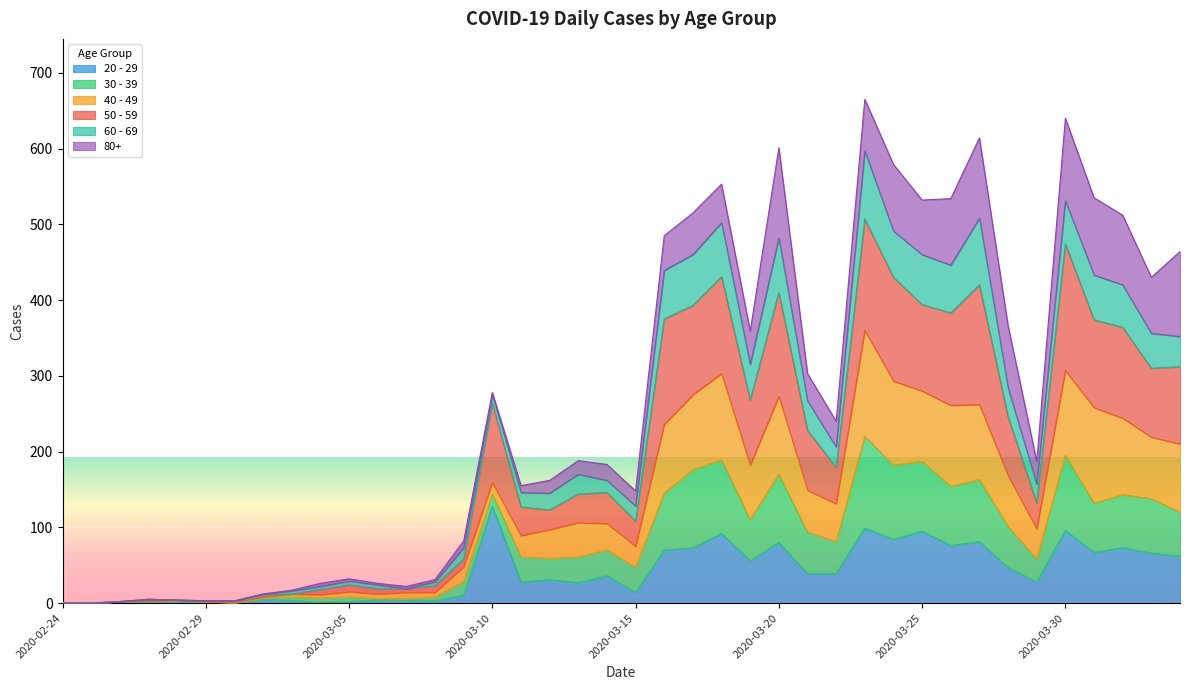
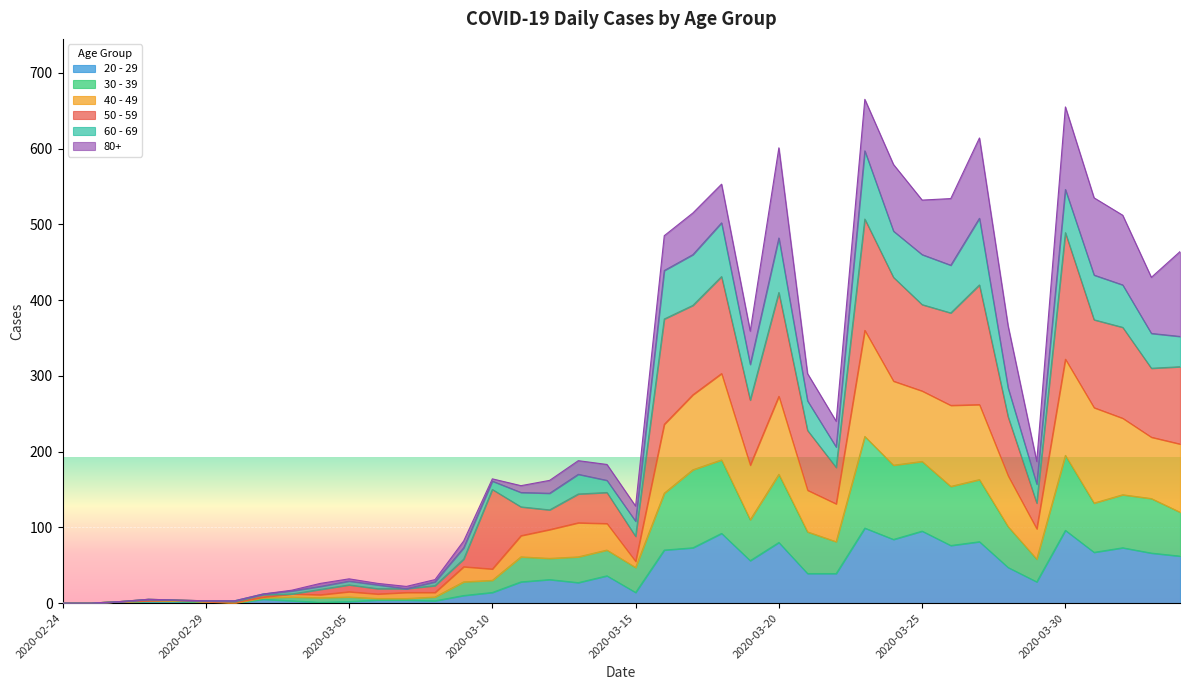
20 - 29, 2020-03-10: 130 -> 10
40 - 49, 2020-03-15: 30 -> 10
40 - 49, 2020-03-30: 110 -> 130
